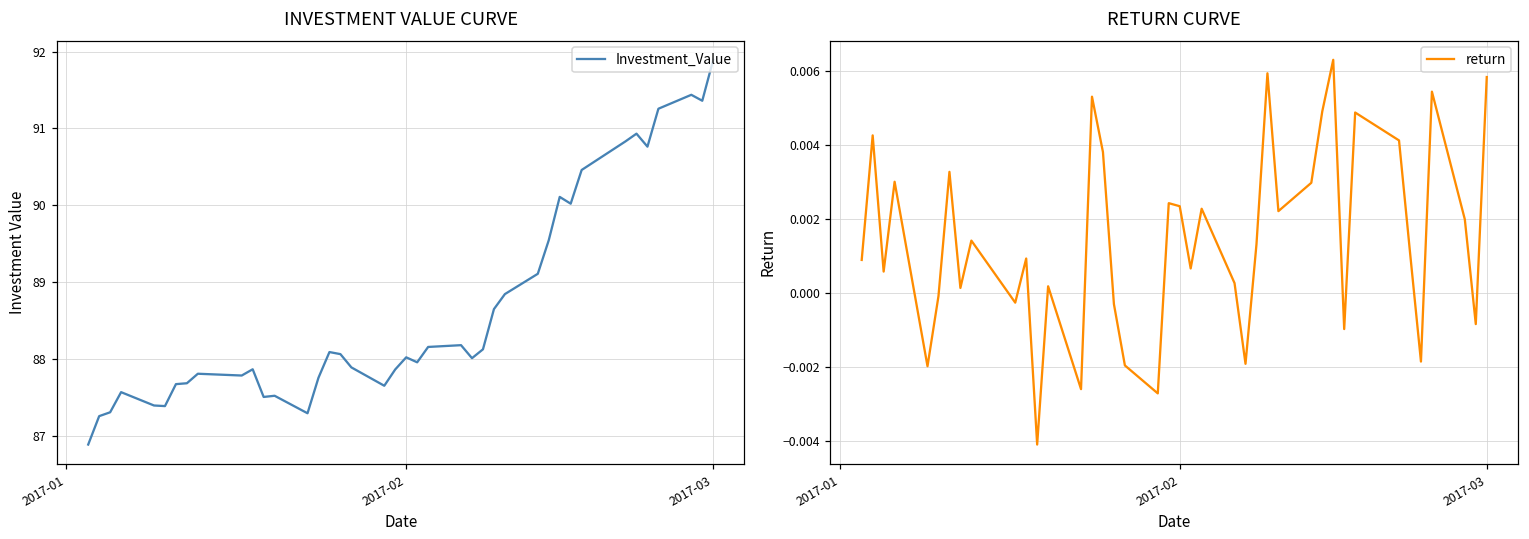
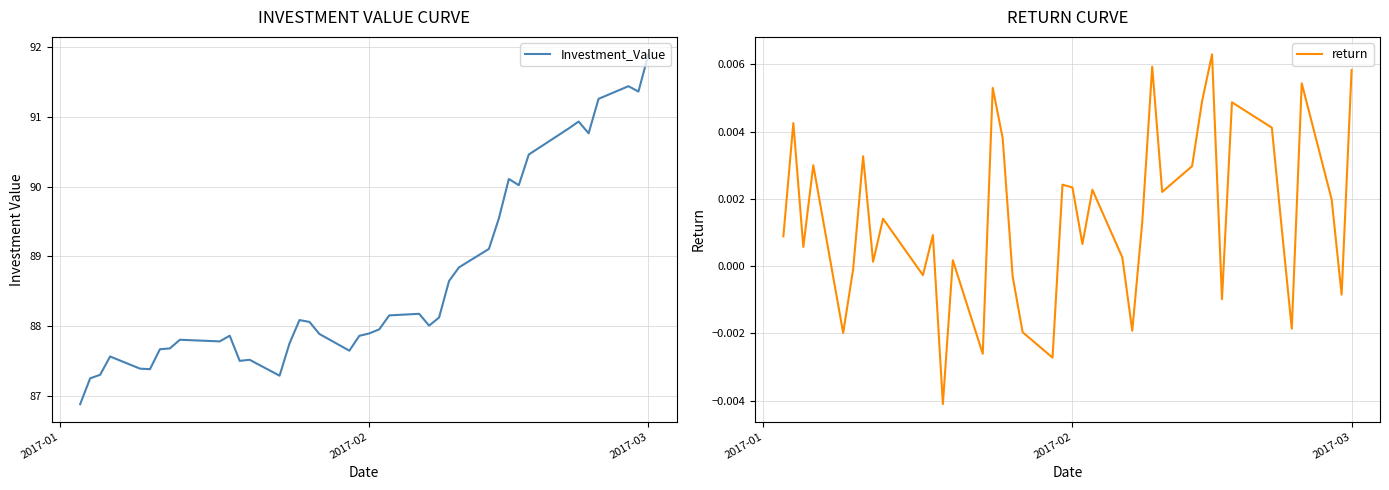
INVESTMENT VALUE CURVE, 2017-02: 88.0 -> 87.9
